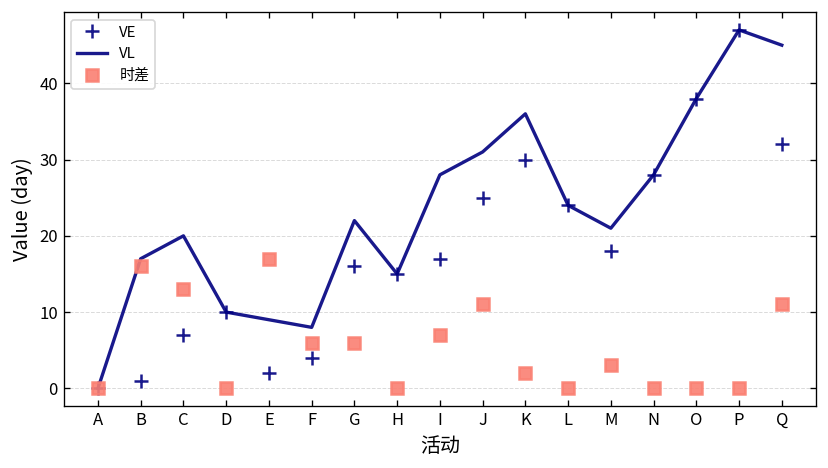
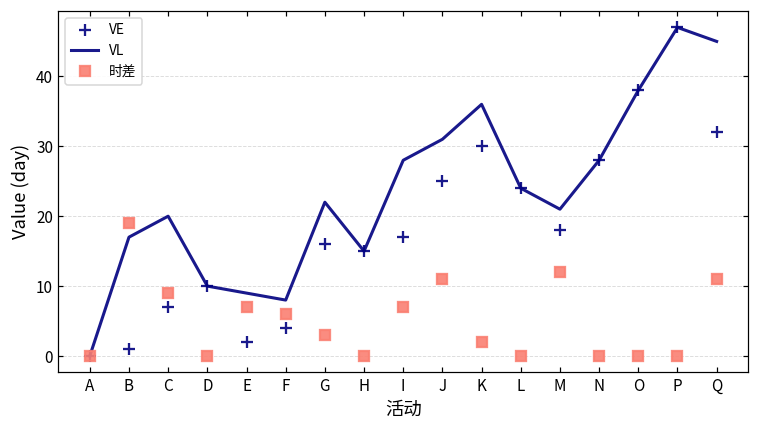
时差, B: 16 -> 19
时差, C: 13 -> 9
时差, E: 17 -> 7
时差, G: 6 -> 3
时差, M: 3 -> 12
